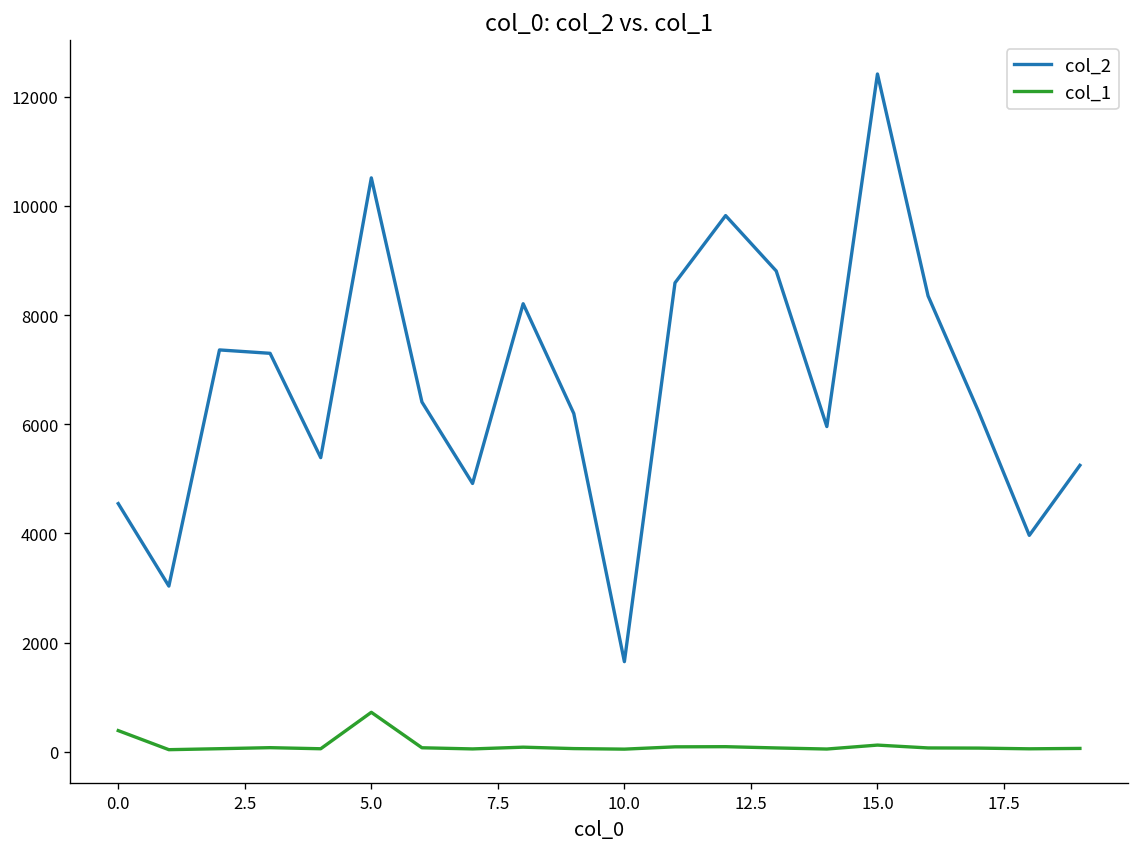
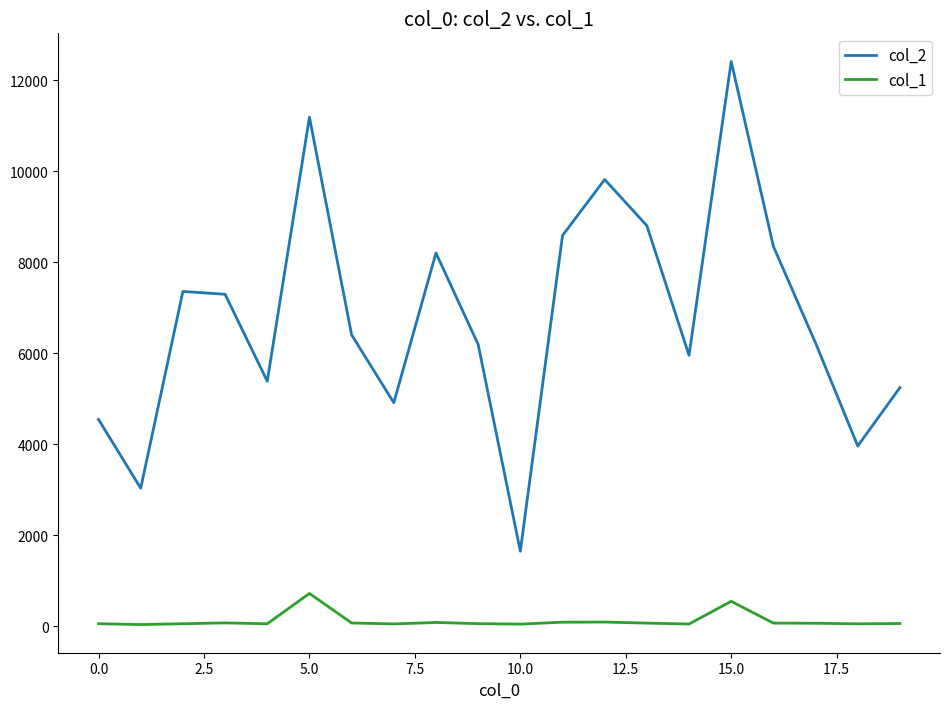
col_1, 0.0: 400 -> 100
col_2, 5.0: 10500 -> 11200
col_1, 15.0: 100 -> 500
